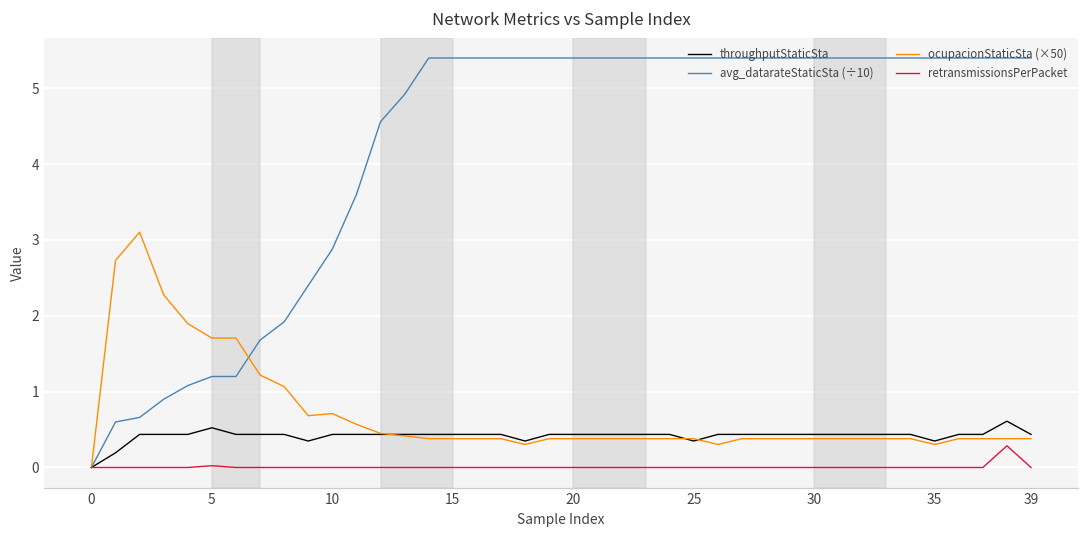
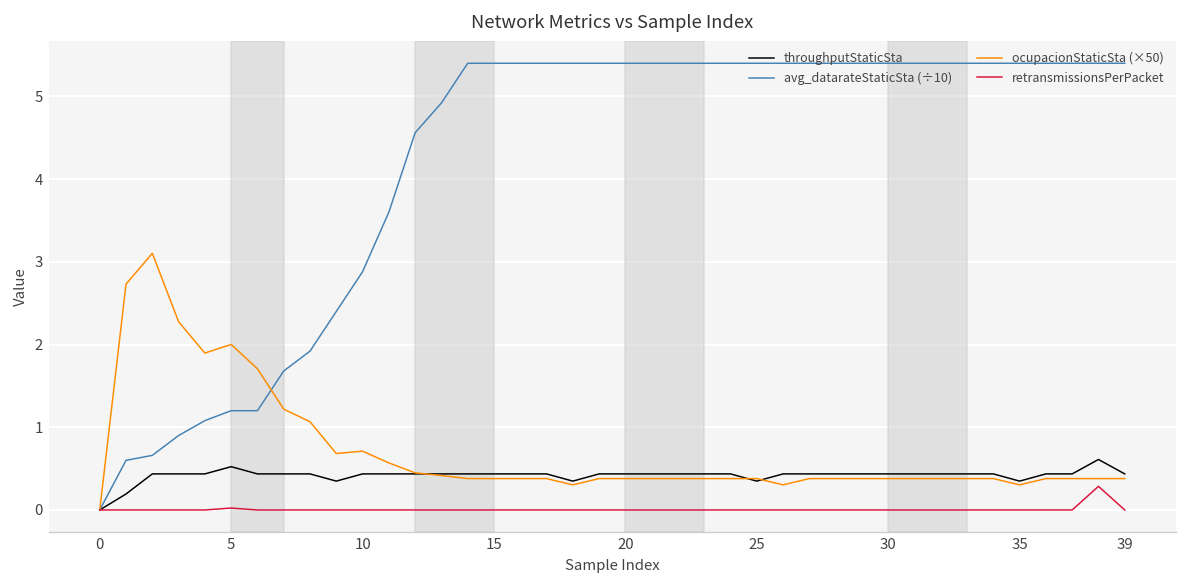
ocupacionStaticSta (×50), 5: 1.7 -> 2.0
